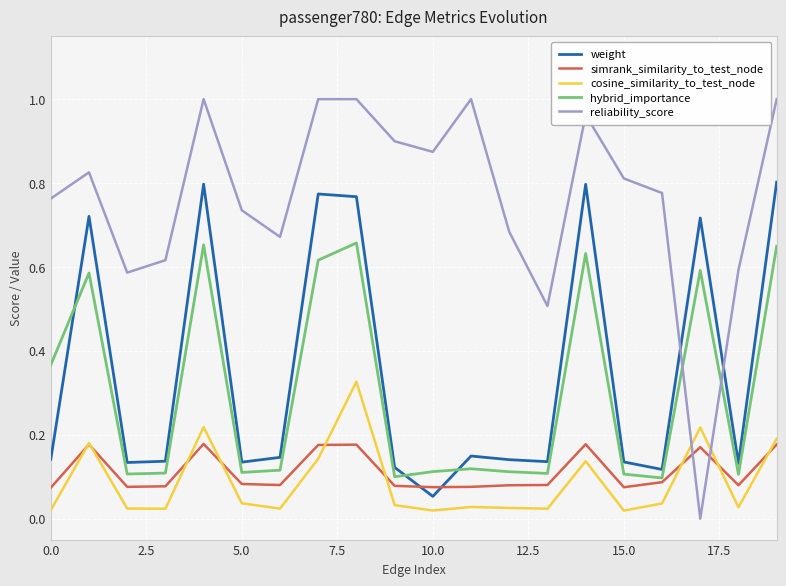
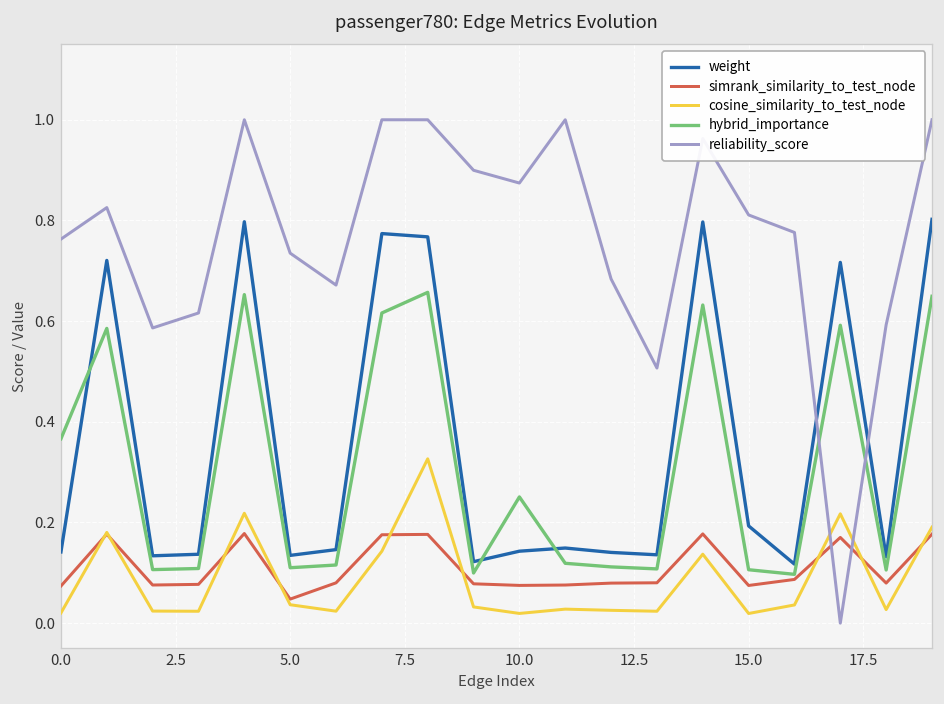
simrank_similarity_to_test_node, 5.0: 0.08 -> 0.05
weight, 10.0: 0.05 -> 0.14
hybrid_importance, 10.0: 0.11 -> 0.25
weight, 15.0: 0.14 -> 0.19
